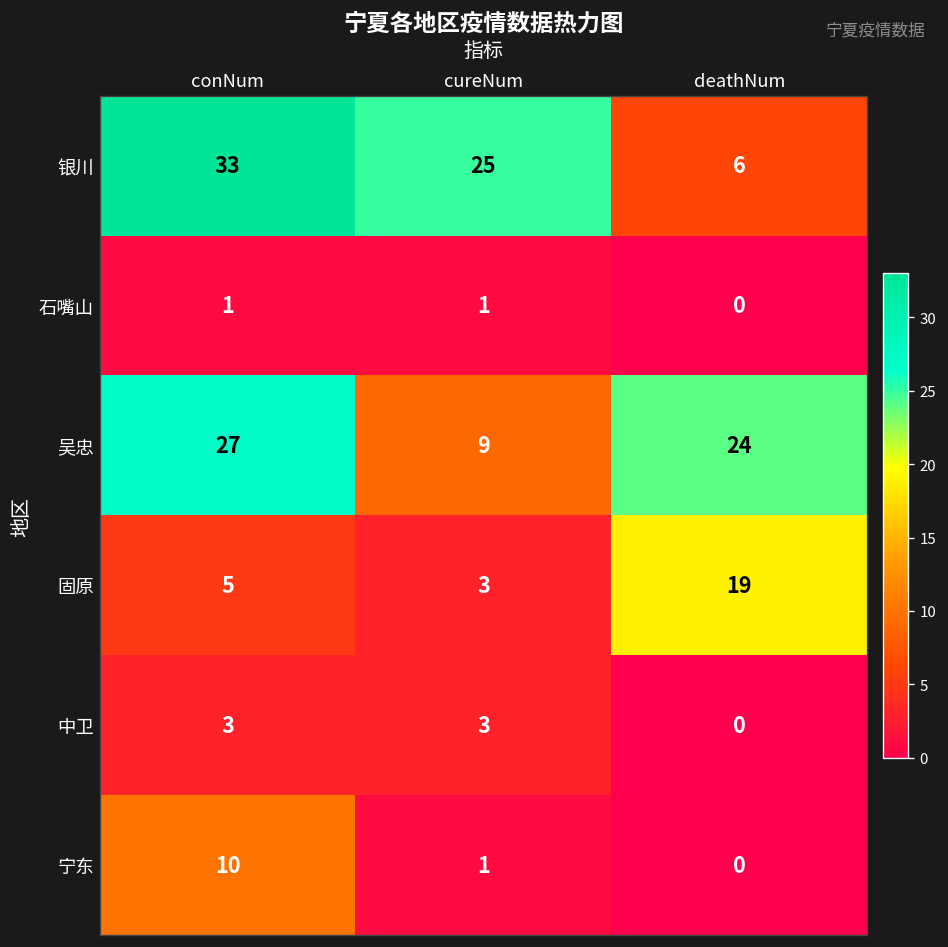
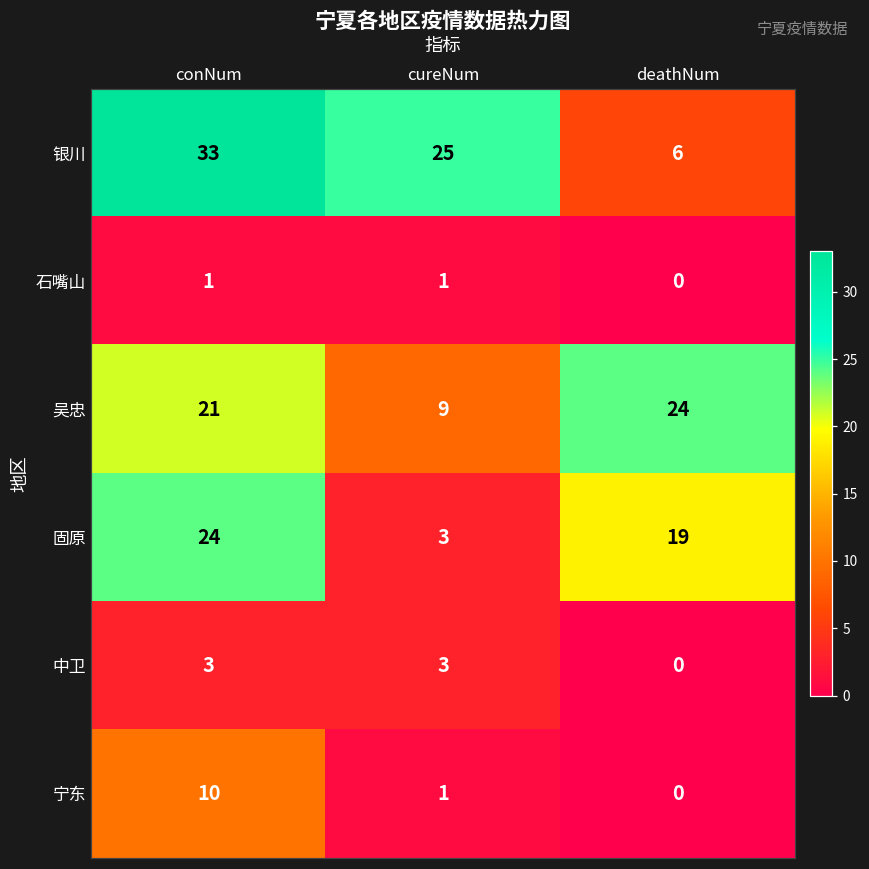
吴忠, conNum: 27 -> 21
固原, conNum: 5 -> 24
